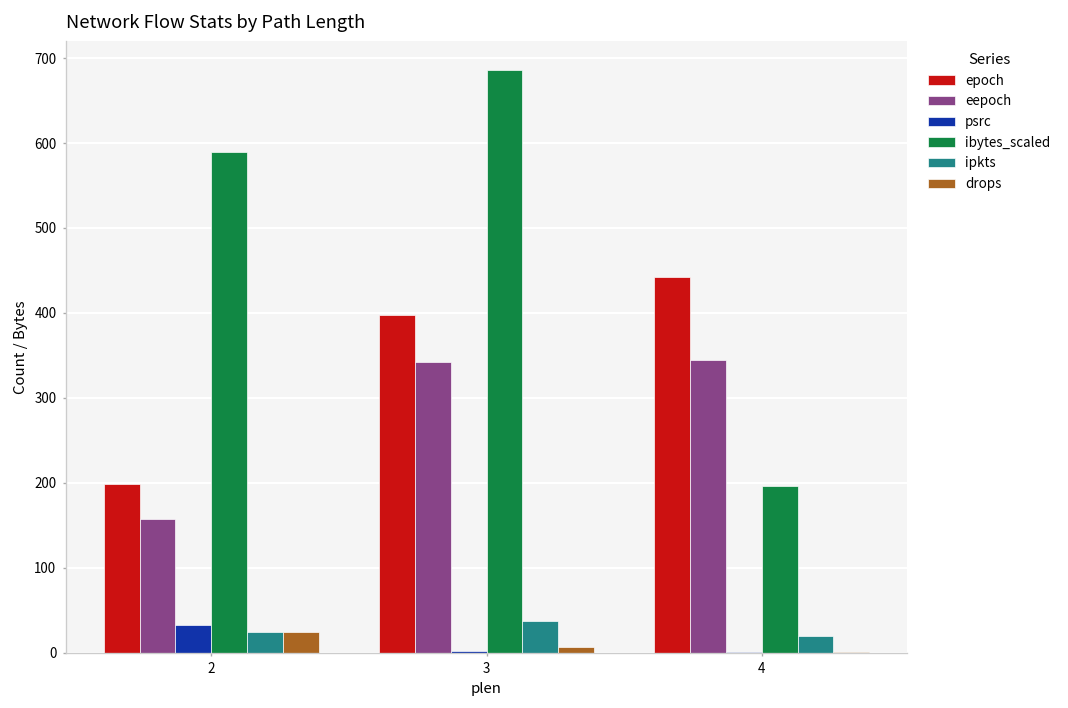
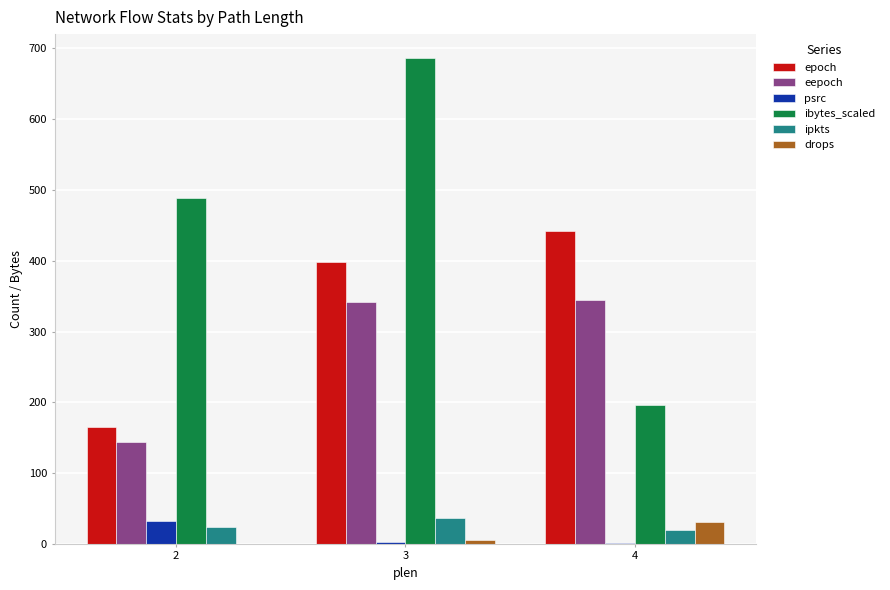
epoch, 2: 200 -> 170
eepoch, 2: 160 -> 140
ibytes_scaled, 2: 590 -> 490
drops, 2: 20 -> 0
drops, 4: 0 -> 30
